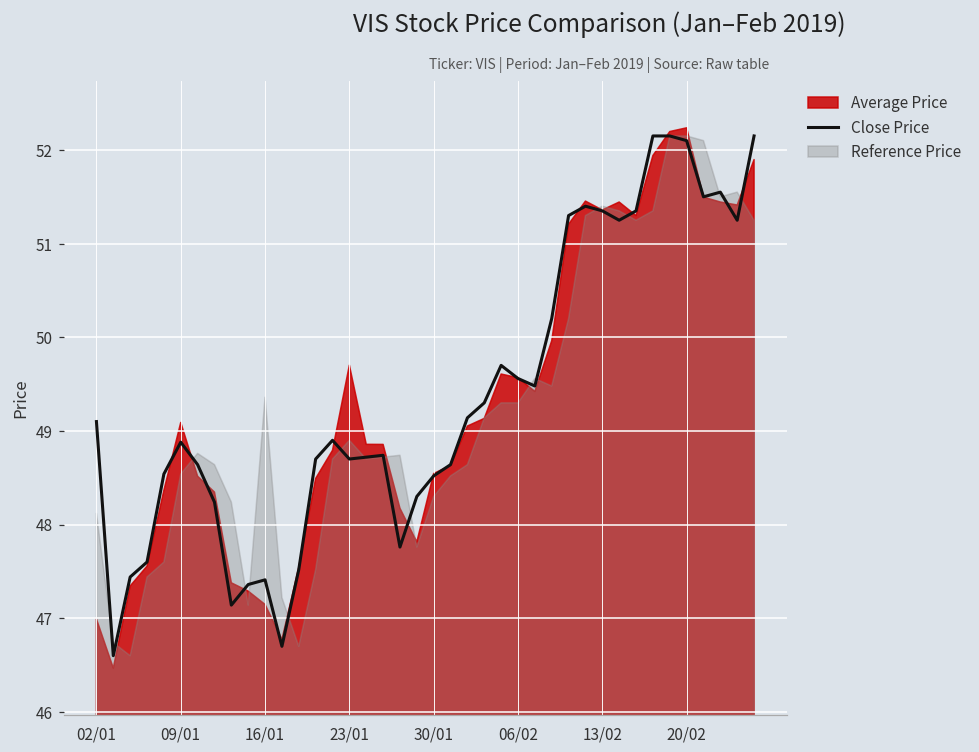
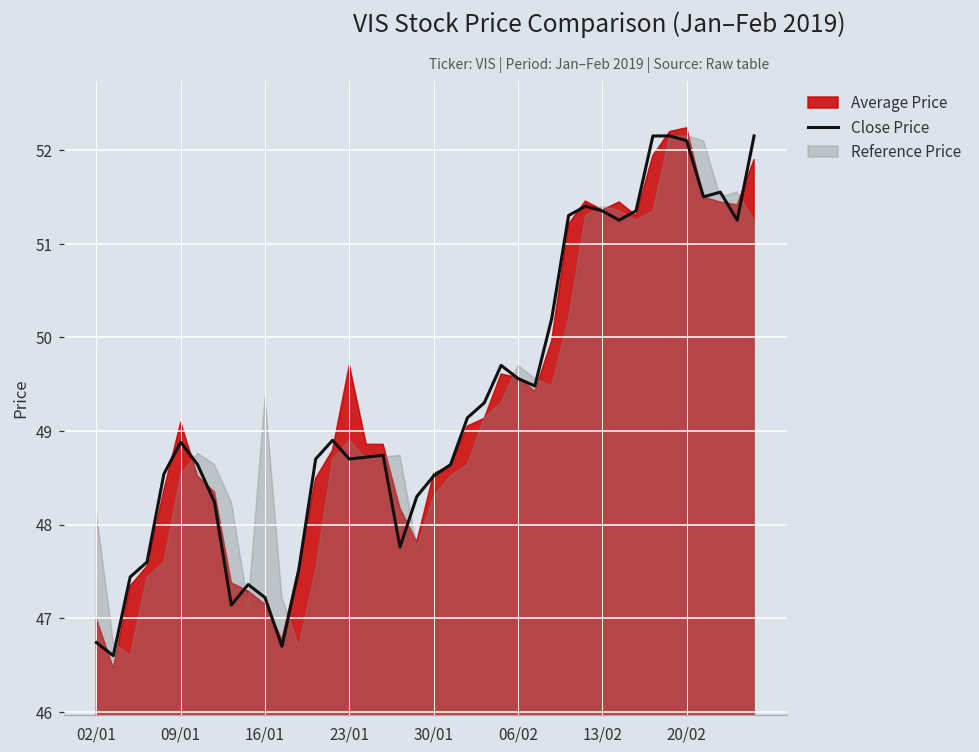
Close Price, 02/01: 49.1 -> 46.7
Close Price, 16/01: 47.4 -> 47.2
Reference Price, 06/02: 49.3 -> 49.7
